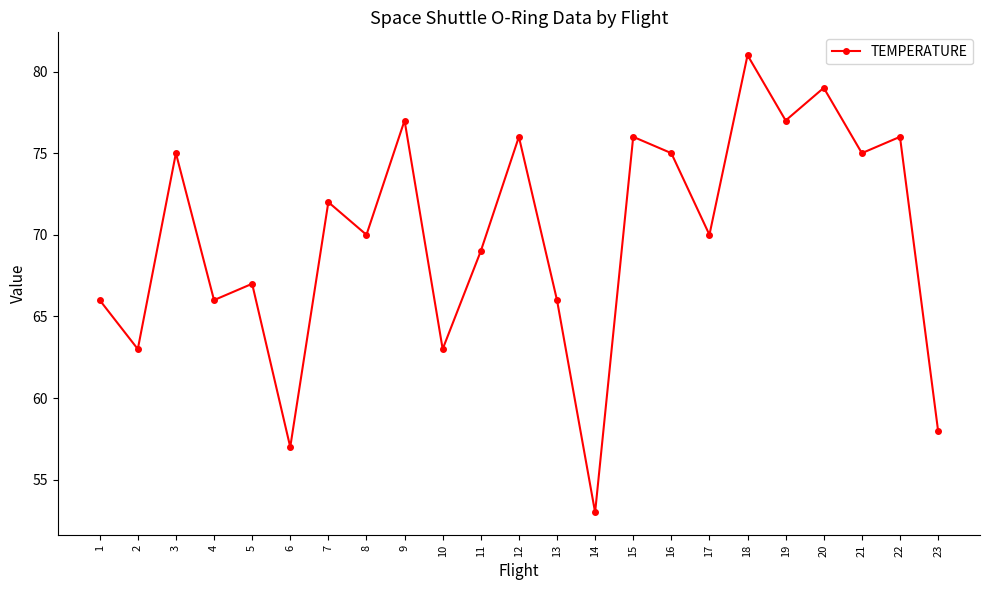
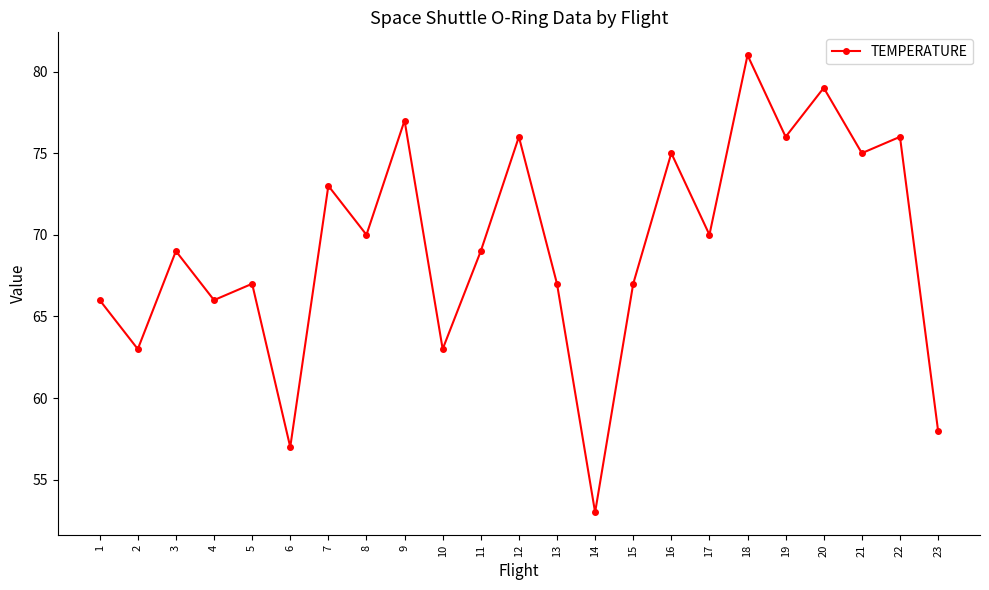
3: 75 -> 69
7: 72 -> 73
13: 66 -> 67
15: 76 -> 67
19: 77 -> 76
